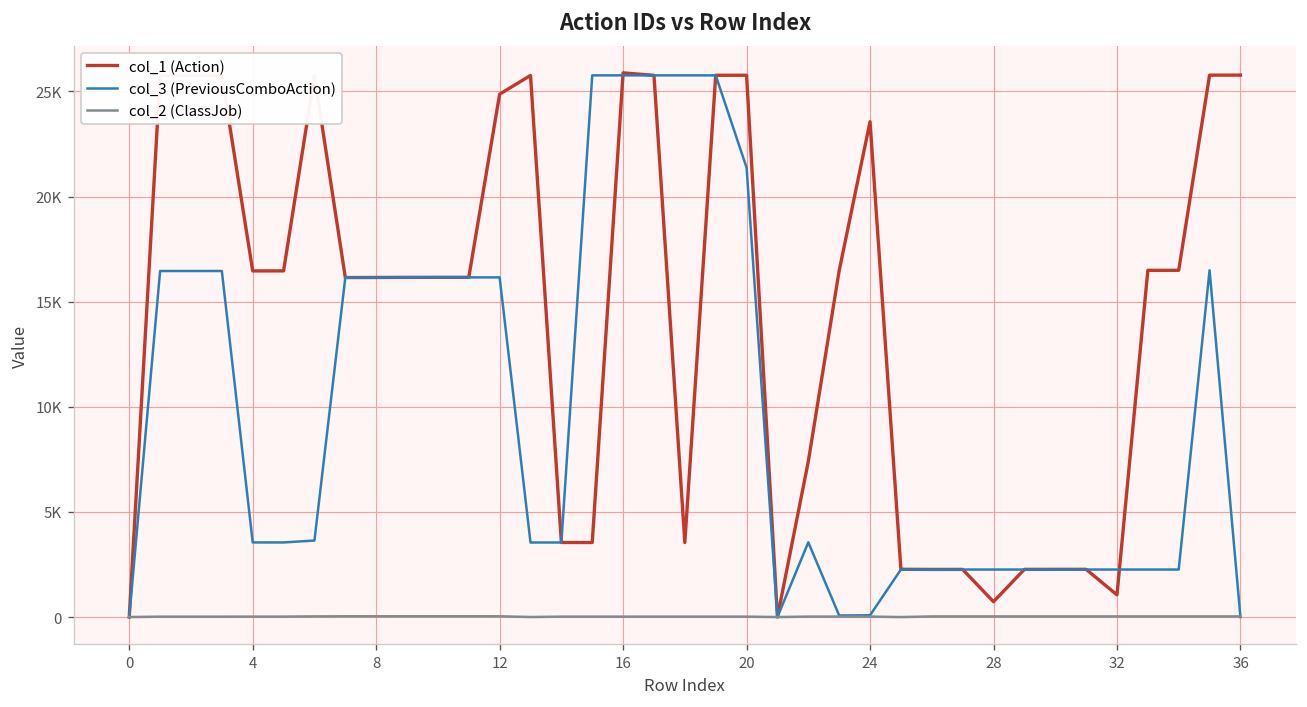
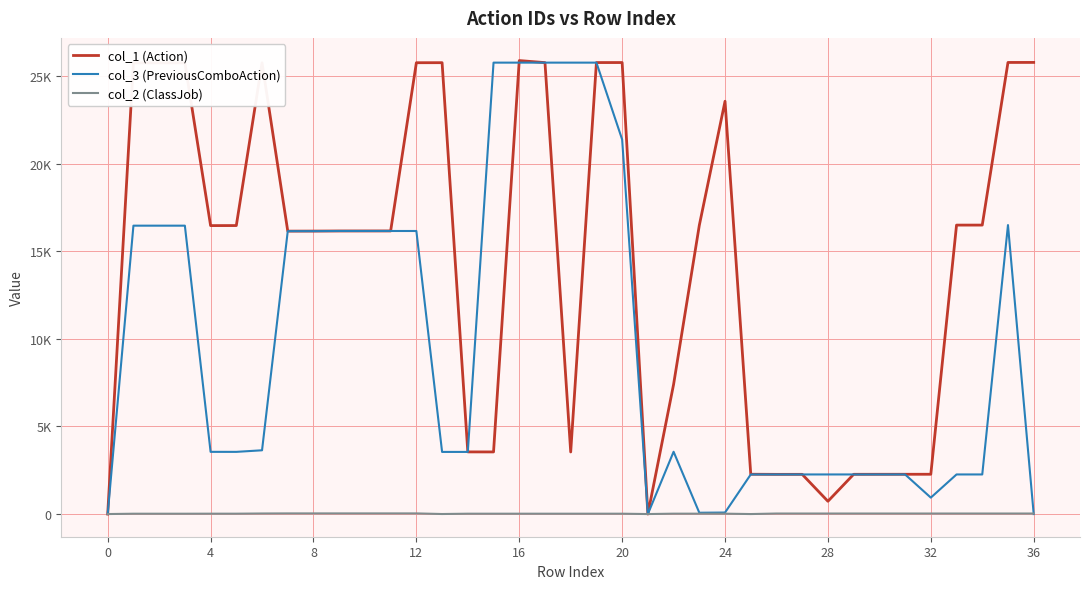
col_1 (Action), 12: 24900 -> 25800
col_1 (Action), 32: 1100 -> 2300
col_3 (PreviousComboAction), 32: 2300 -> 900
